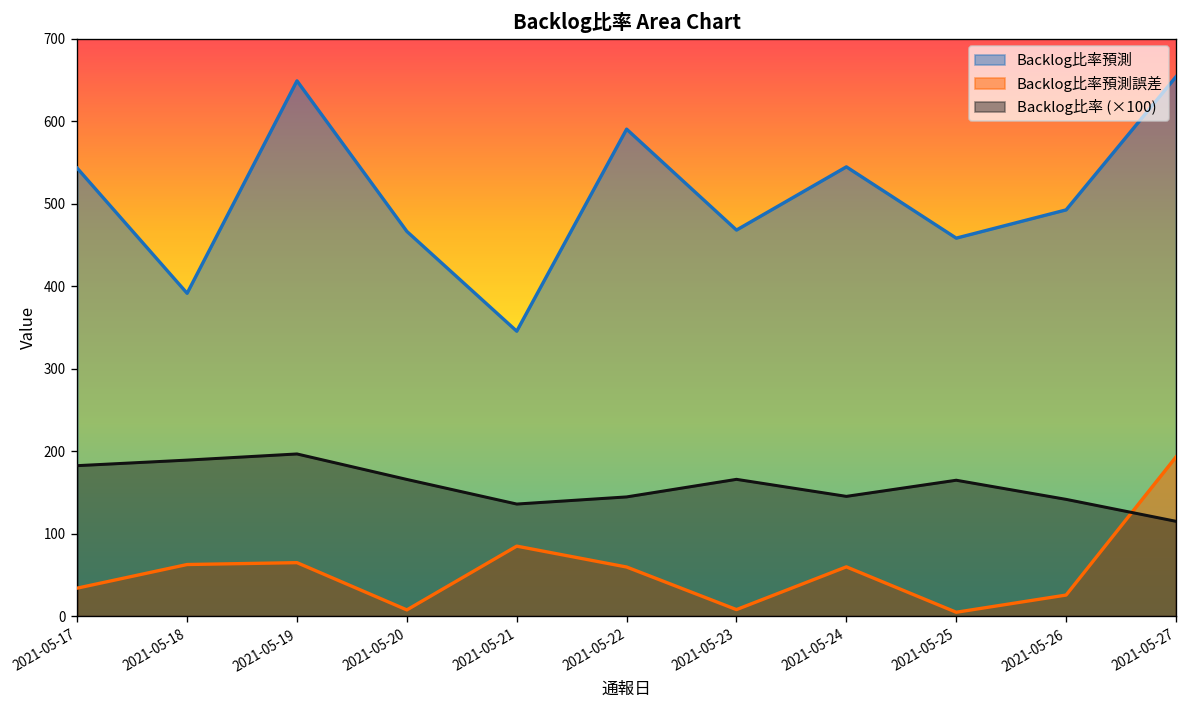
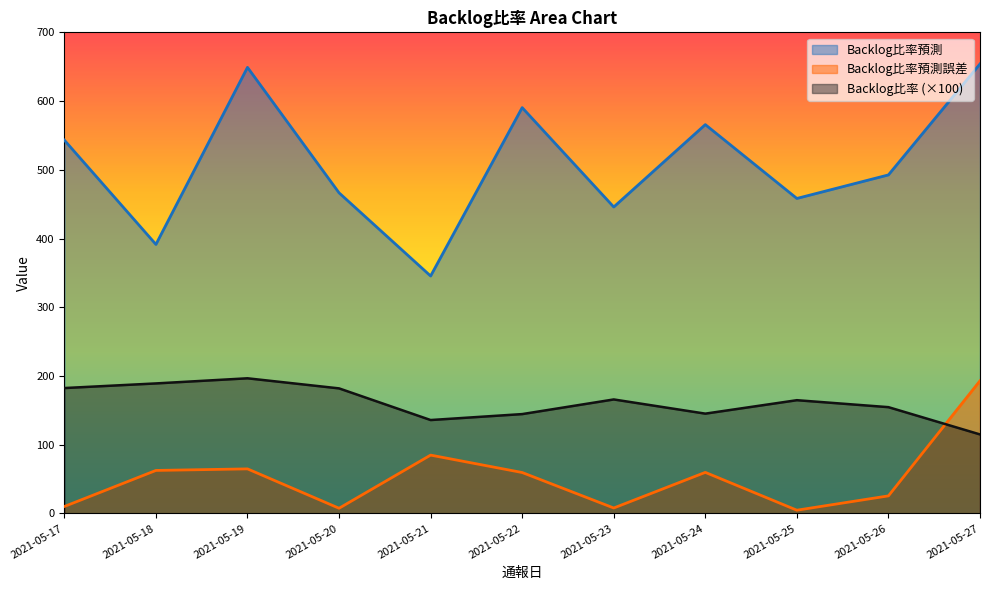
Backlog比率預測誤差, 2021-05-17: 30 -> 10
Backlog比率 (×100), 2021-05-20: 170 -> 180
Backlog比率預測, 2021-05-23: 470 -> 450
Backlog比率預測, 2021-05-24: 540 -> 570
Backlog比率 (×100), 2021-05-26: 140 -> 150
